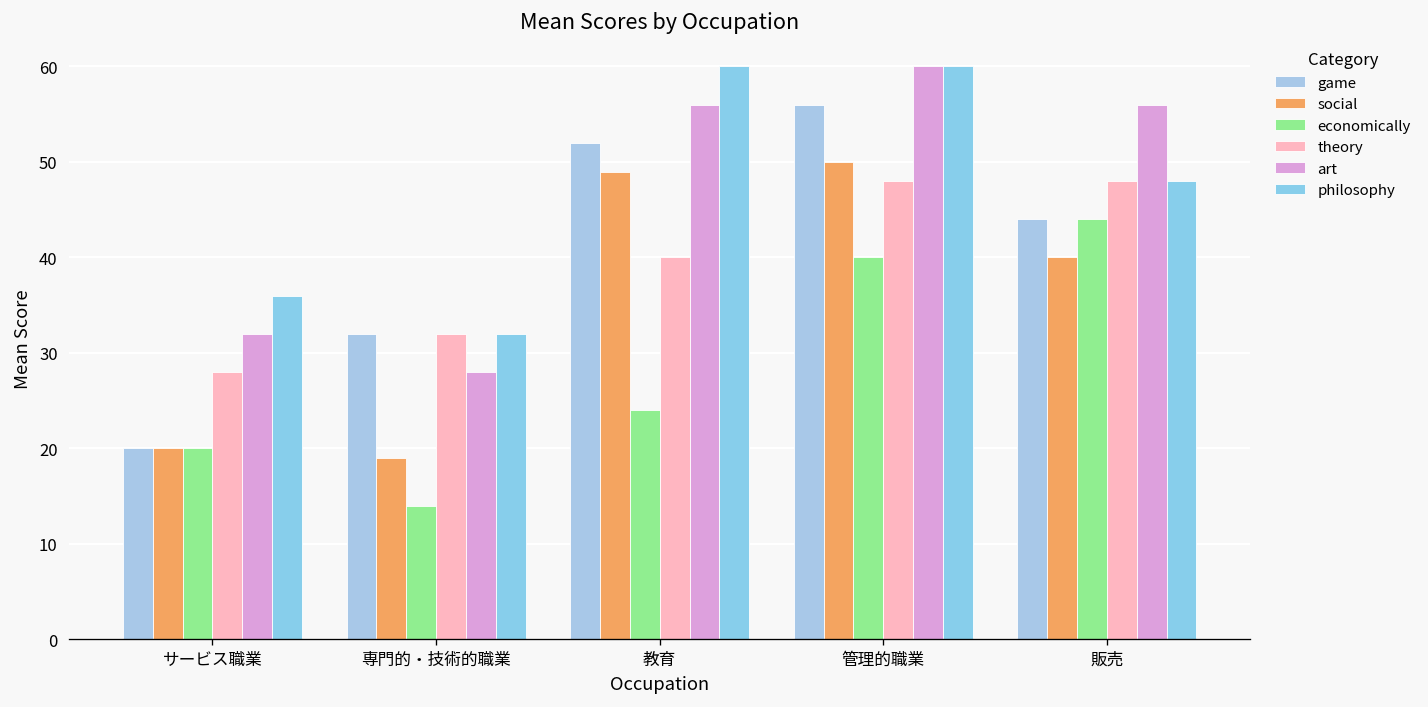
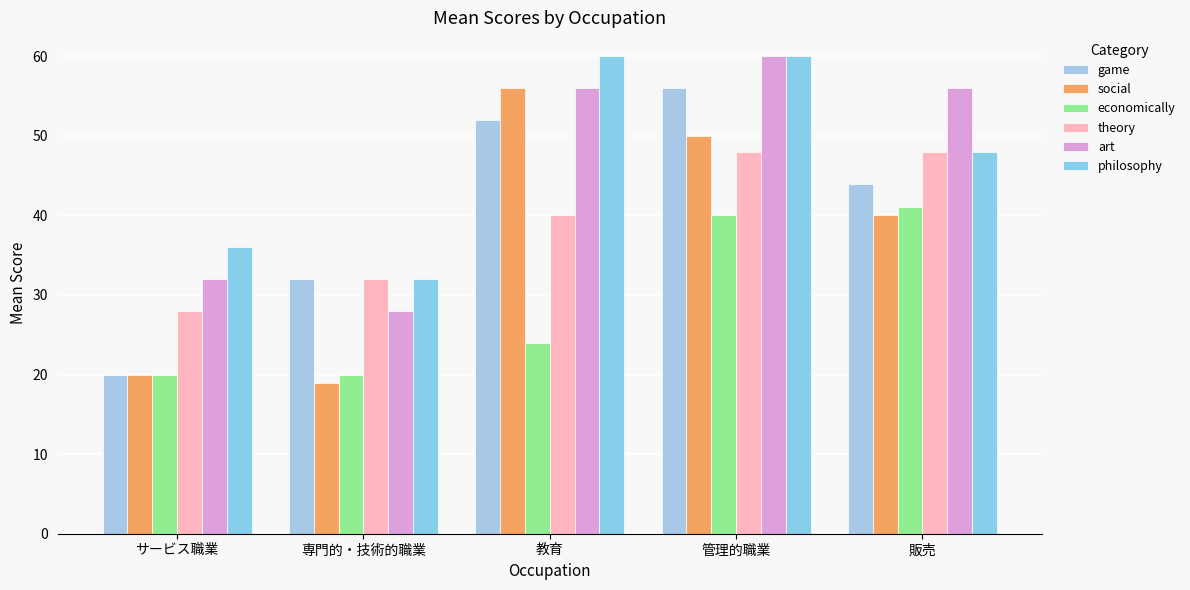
economically, 専門的・技術的職業: 14 -> 20
social, 教育: 49 -> 56
economically, 販売: 44 -> 41
